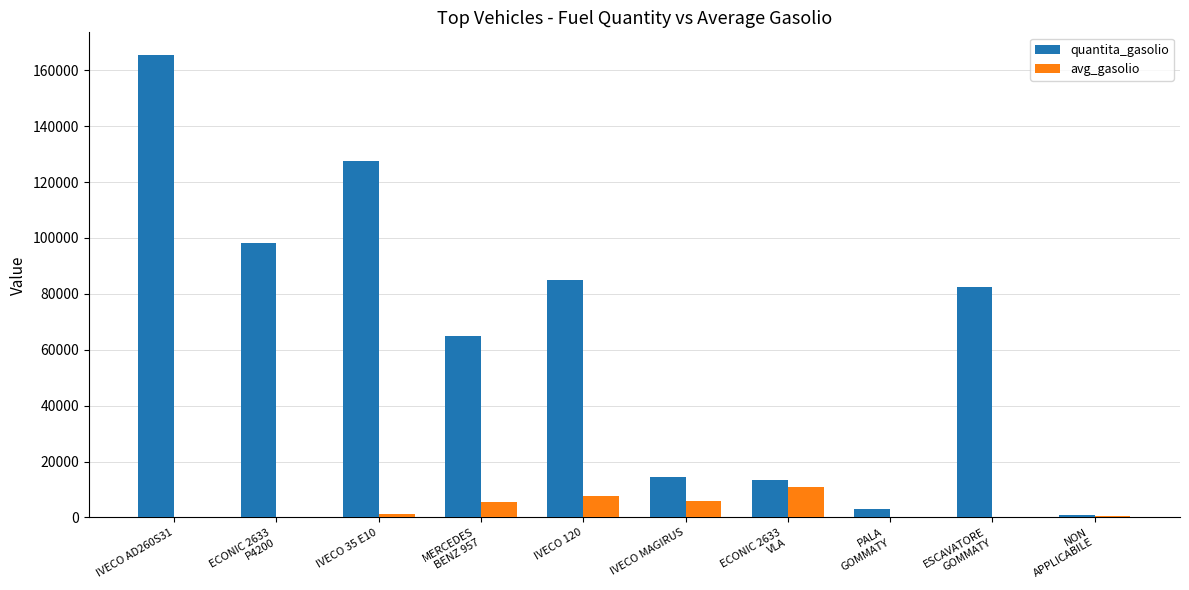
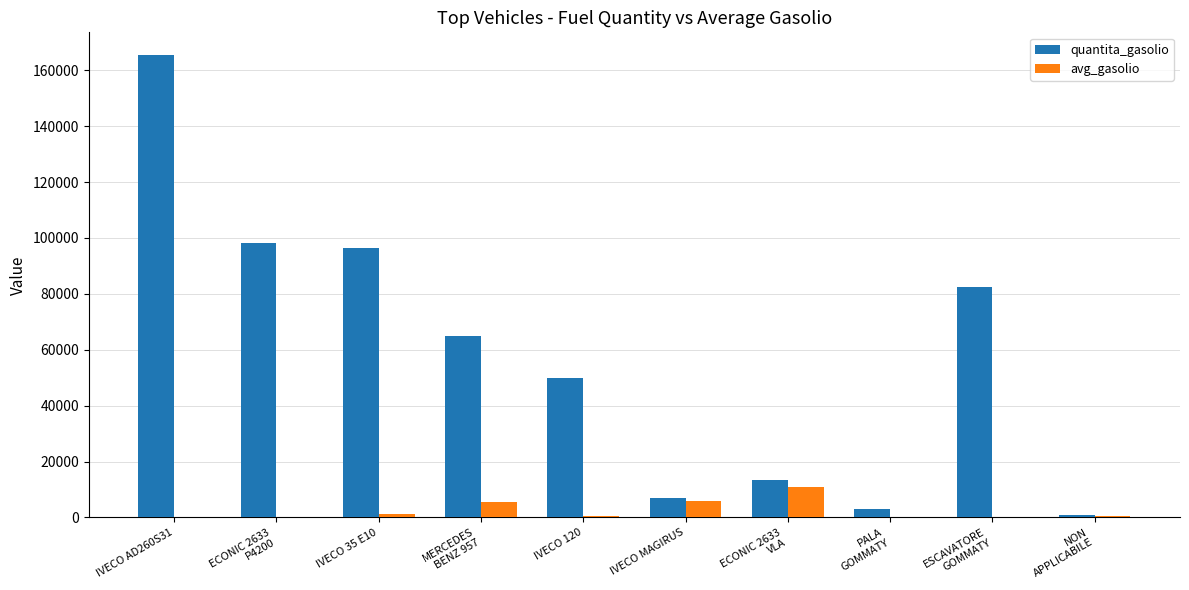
quantita_gasolio, IVECO 35 E10: 127000 -> 96000
quantita_gasolio, IVECO 120: 85000 -> 50000
avg_gasolio, IVECO 120: 8000 -> 0
quantita_gasolio, IVECO MAGIRUS: 14000 -> 7000
